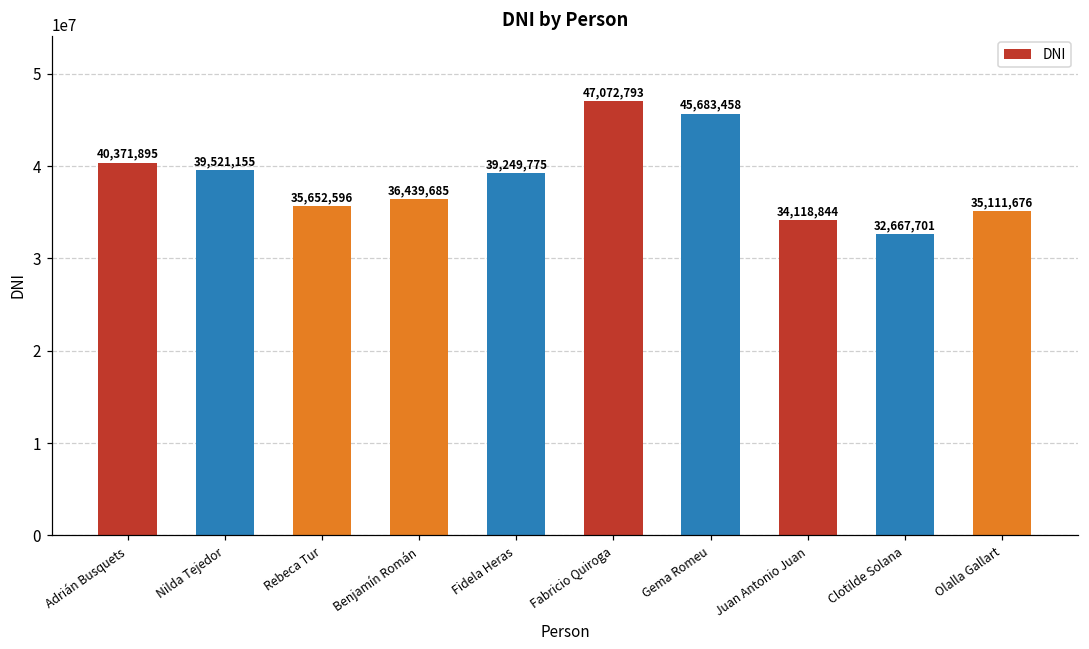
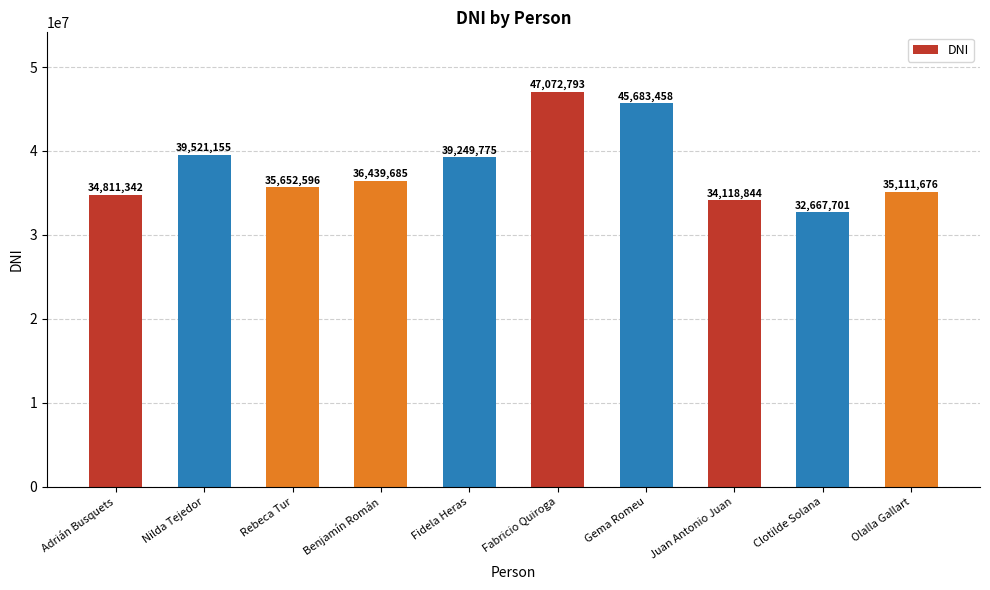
Adrián Busquets: 40,371,895 -> 34,811,342
